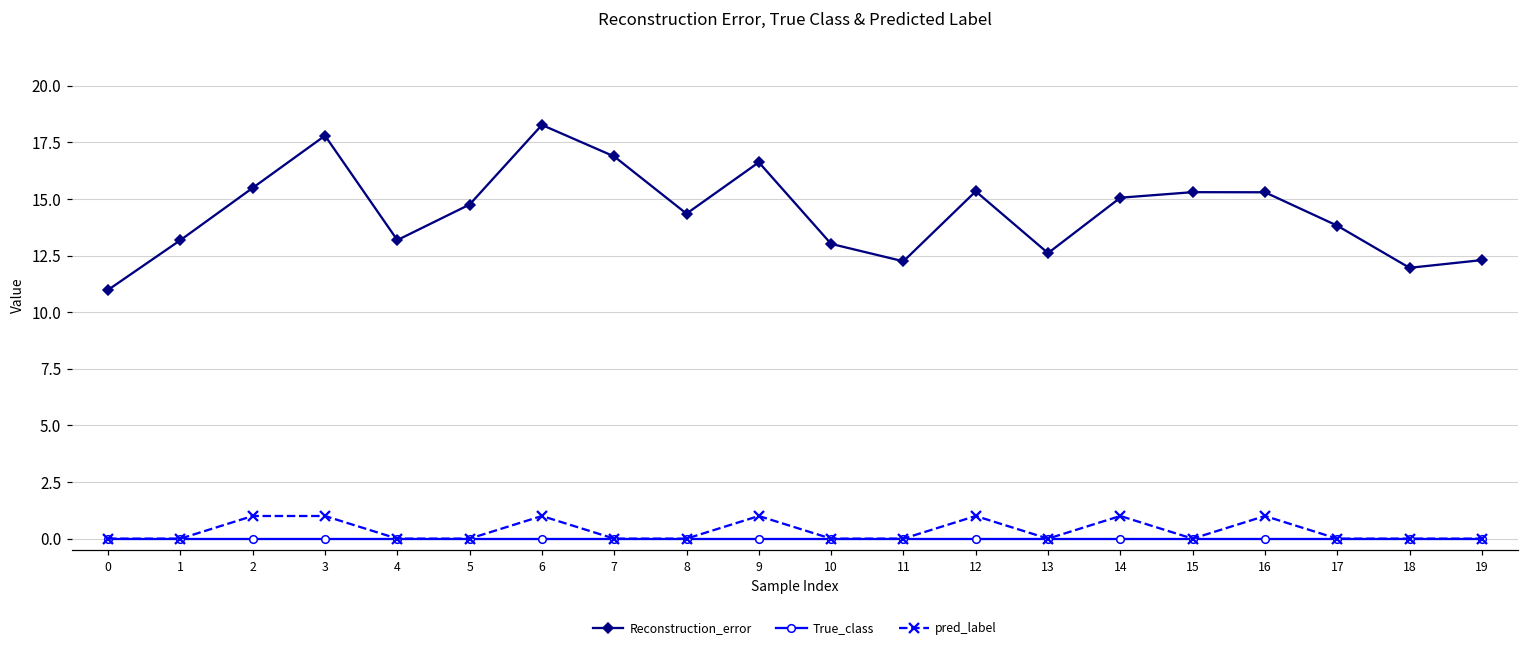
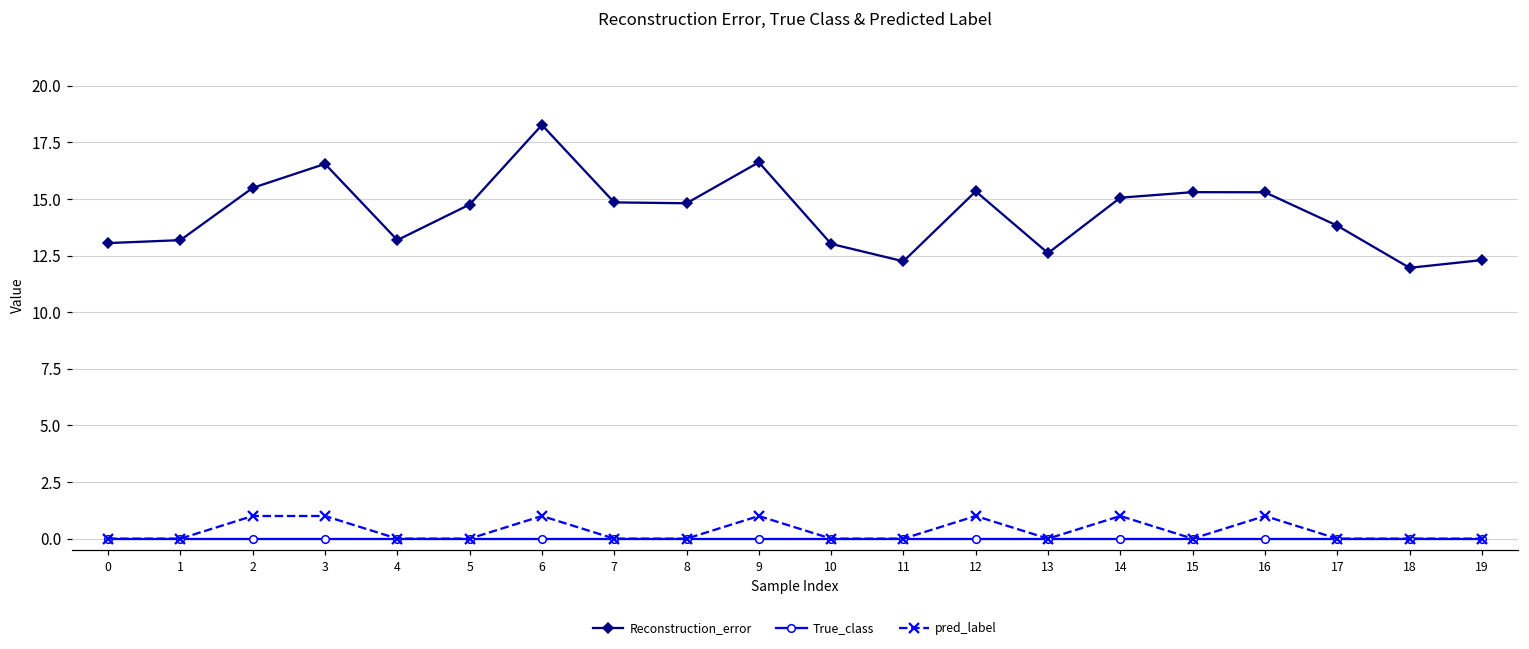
Reconstruction_error, 0: 11.0 -> 13.1
Reconstruction_error, 3: 17.8 -> 16.5
Reconstruction_error, 7: 16.9 -> 14.8
Reconstruction_error, 8: 14.4 -> 14.8
